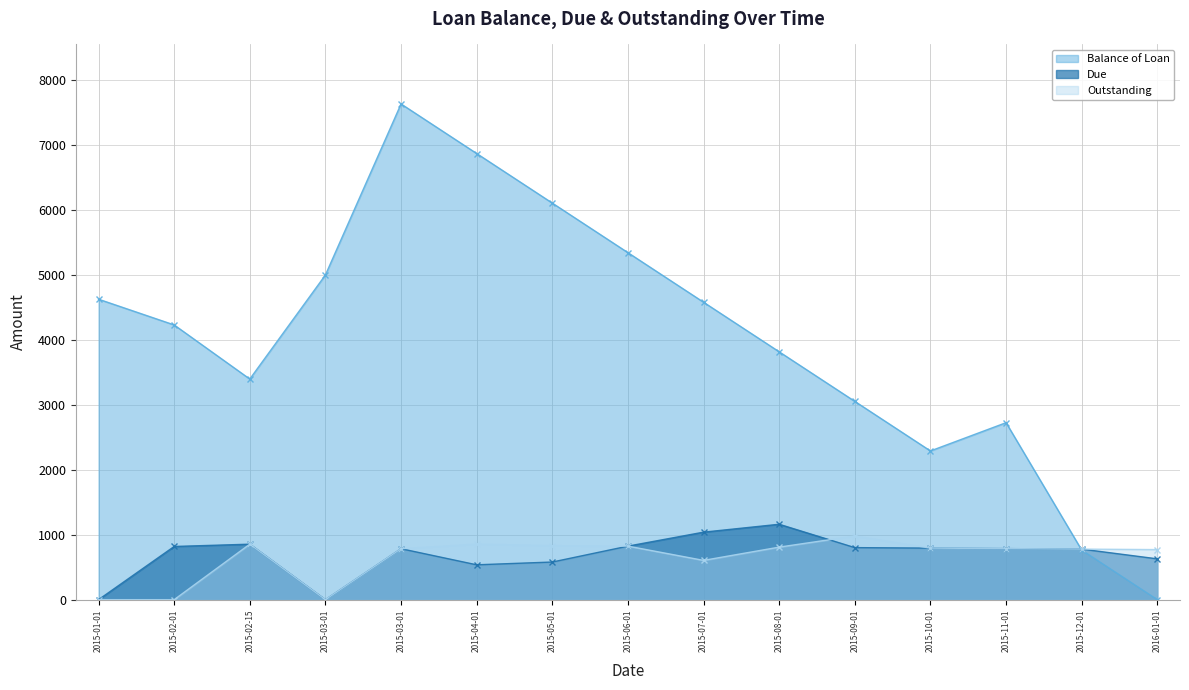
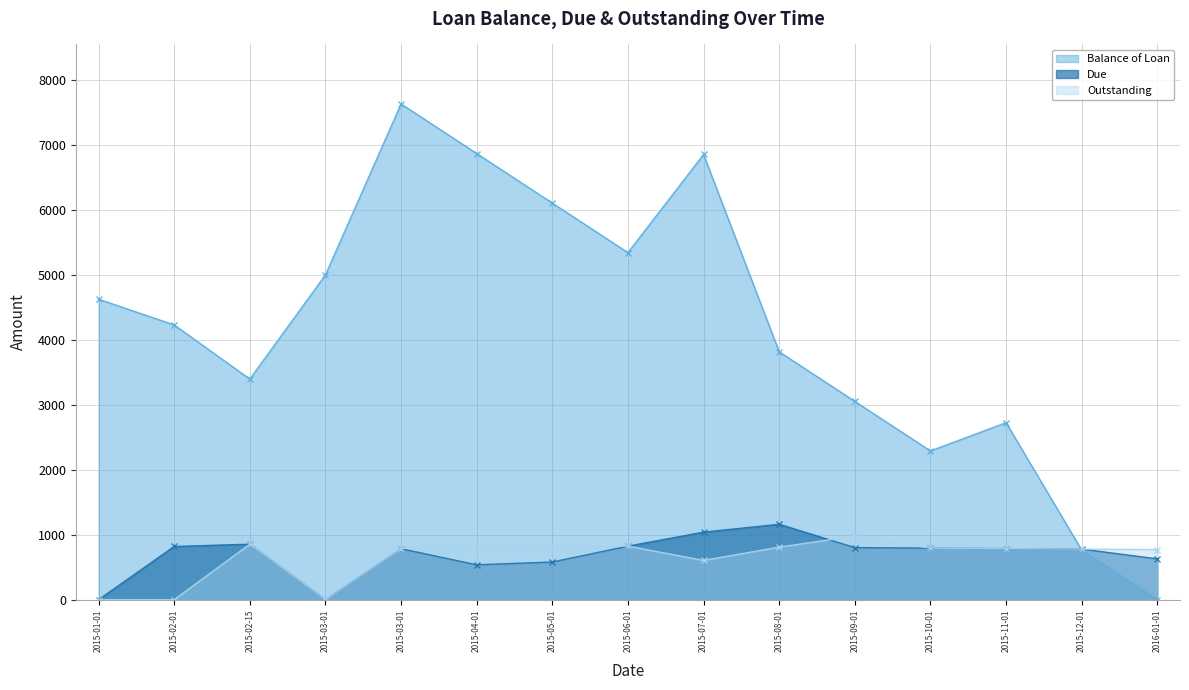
Balance of Loan, 2015-07-01: 4600 -> 6900
